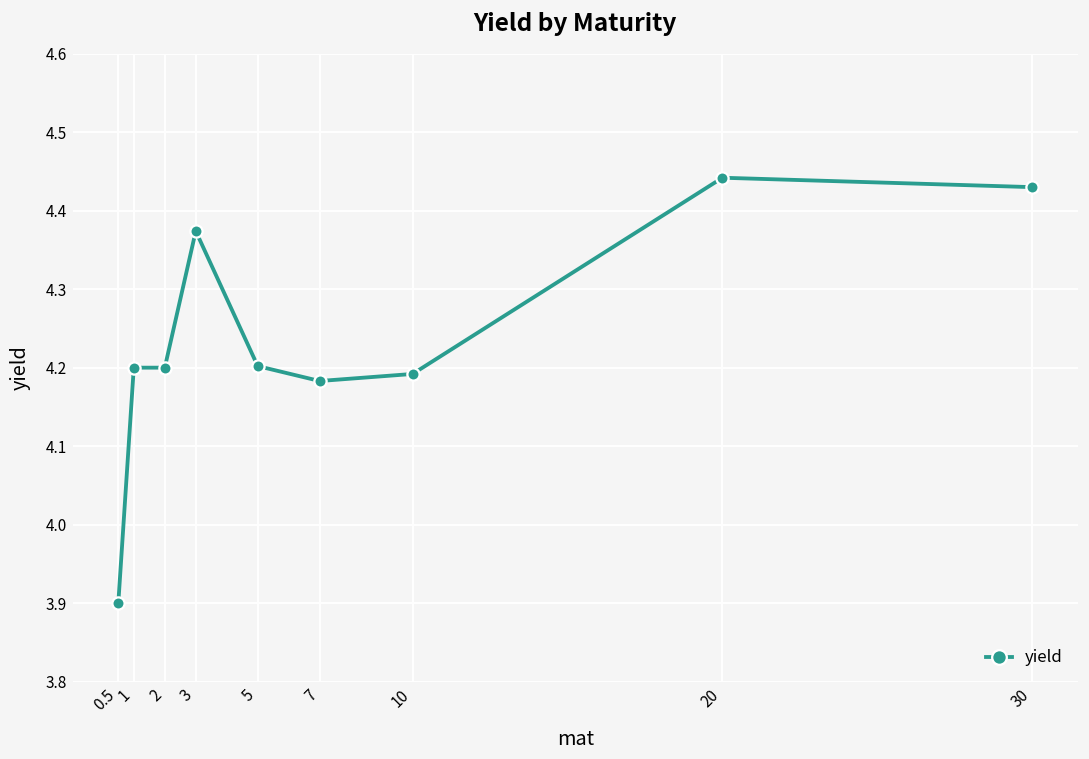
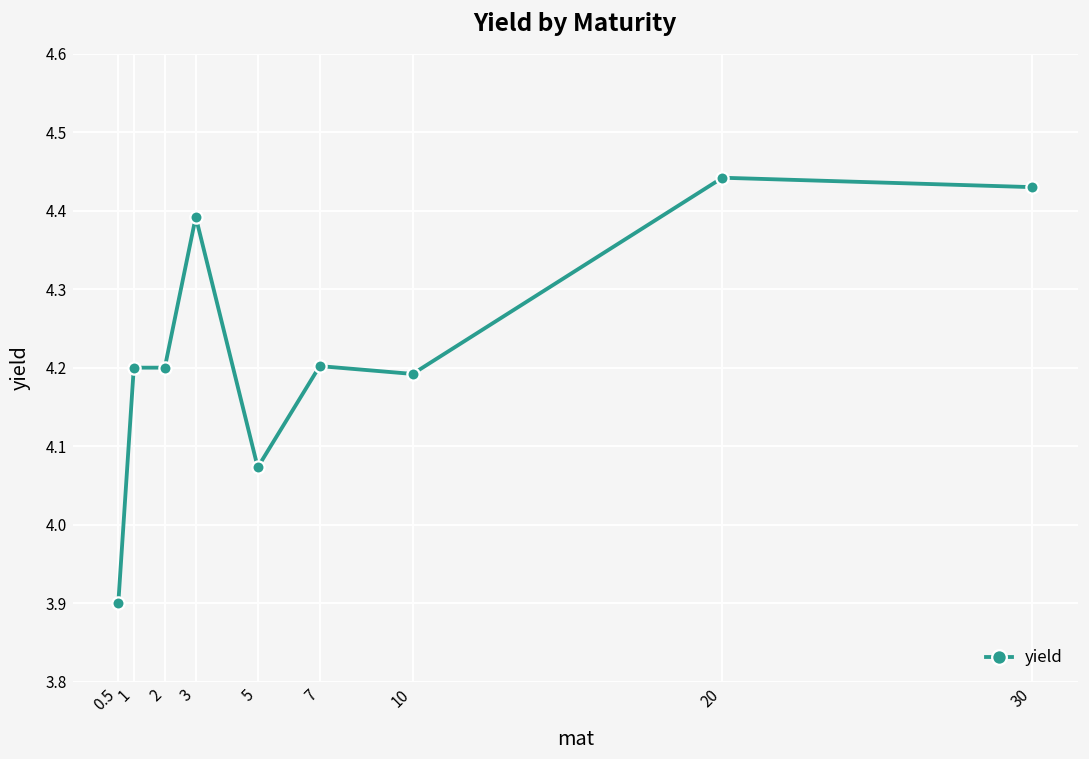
3: 4.37 -> 4.39
5: 4.20 -> 4.07
7: 4.18 -> 4.20
